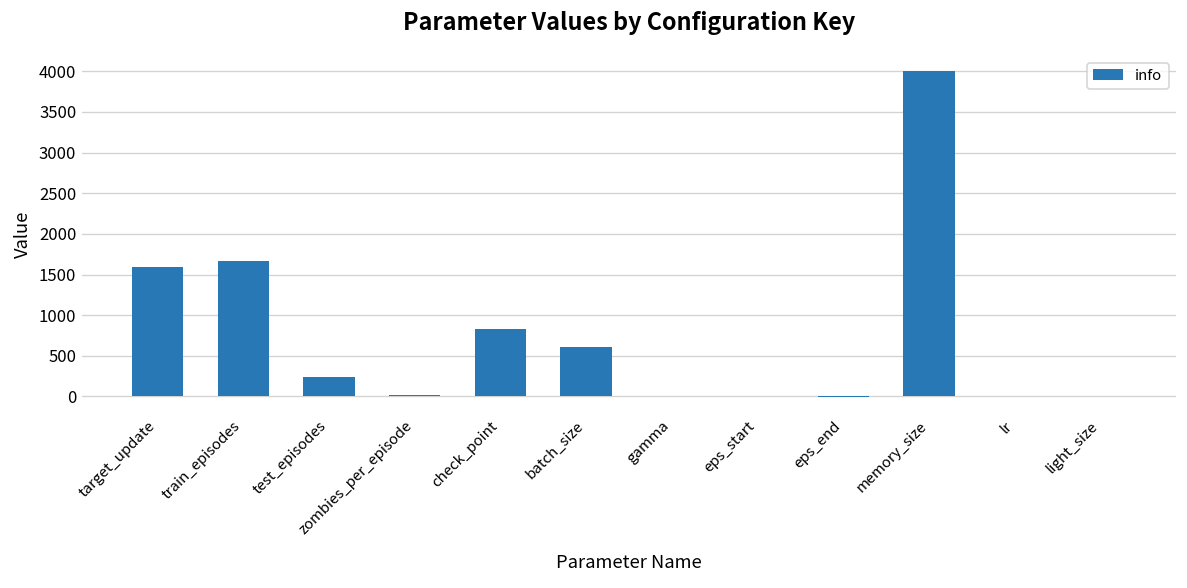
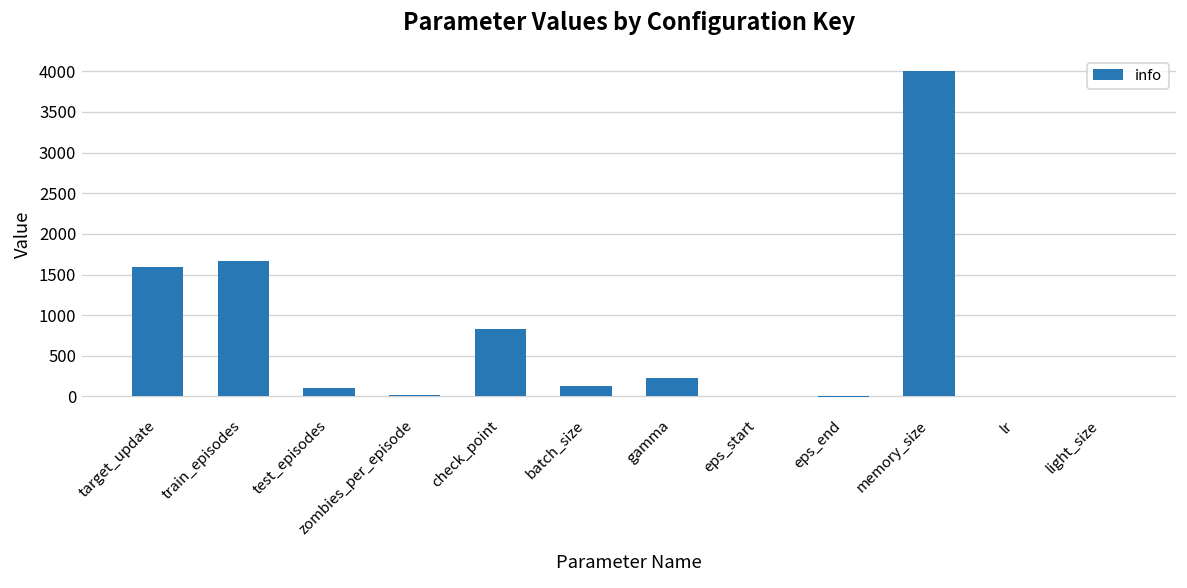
test_episodes: 200 -> 100
batch_size: 600 -> 100
gamma: 0 -> 200
